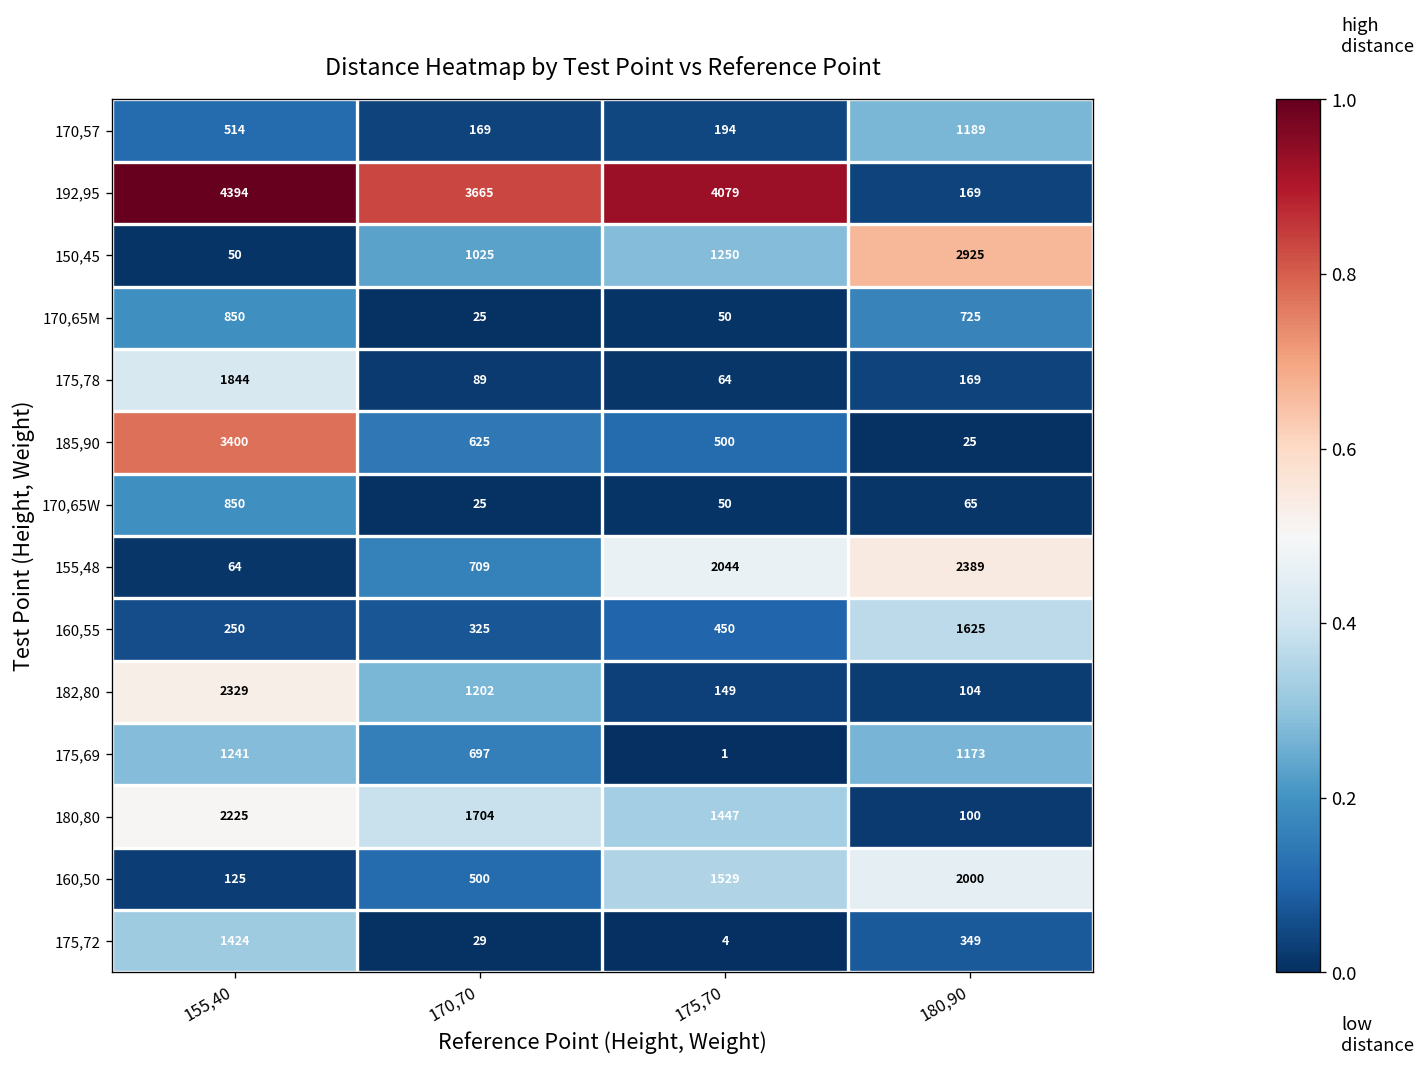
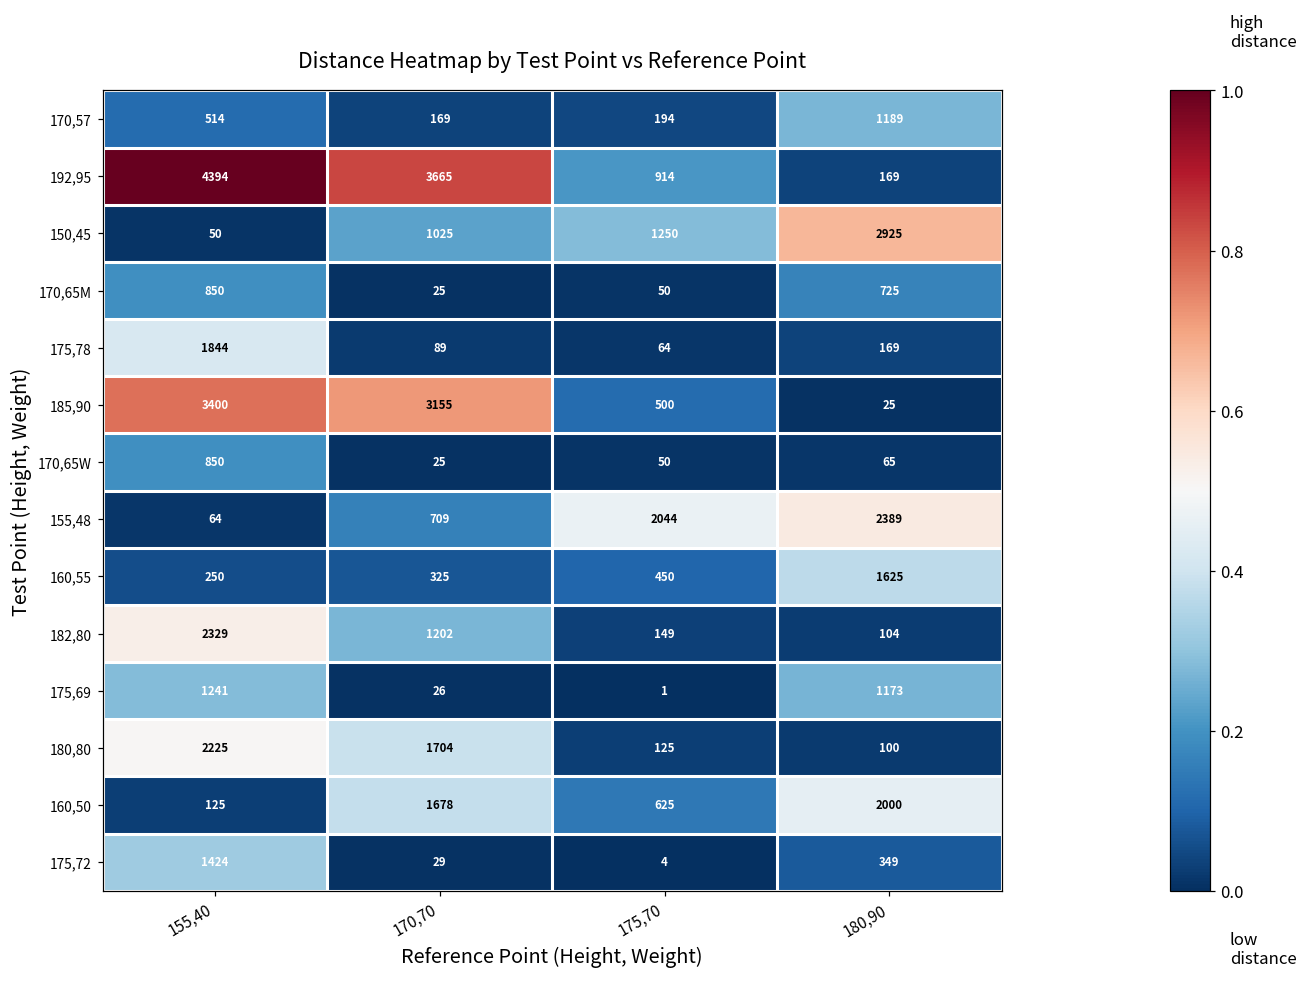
192,95, 175,70: 4079 -> 914
185,90, 170,70: 625 -> 3155
175,69, 170,70: 697 -> 26
180,80, 175,70: 1447 -> 125
160,50, 170,70: 500 -> 1678
160,50, 175,70: 1529 -> 625
